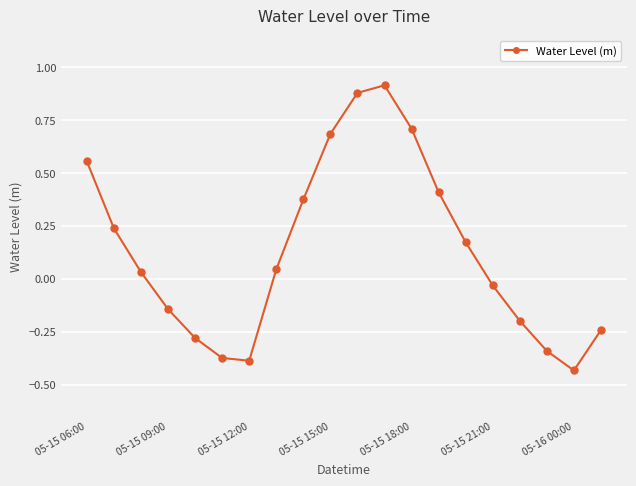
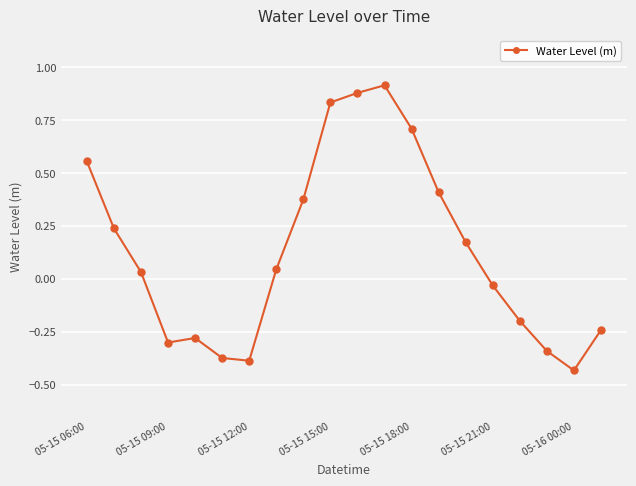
05-15 09:00: -0.14 -> -0.30
05-15 15:00: 0.68 -> 0.83
